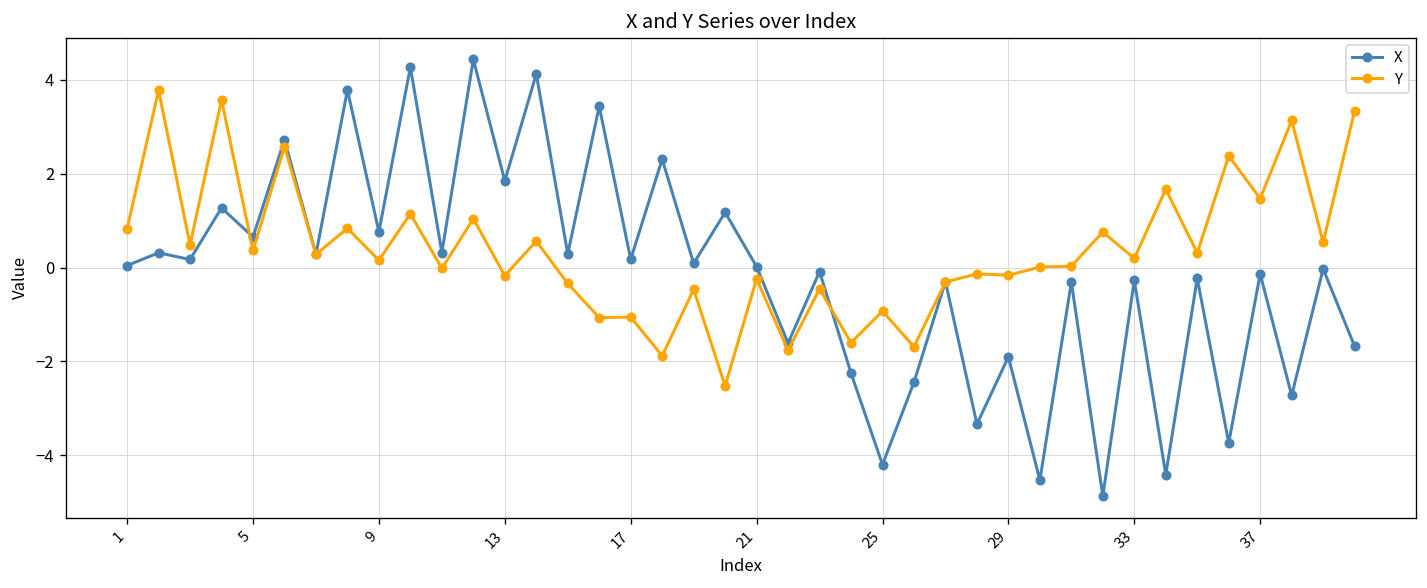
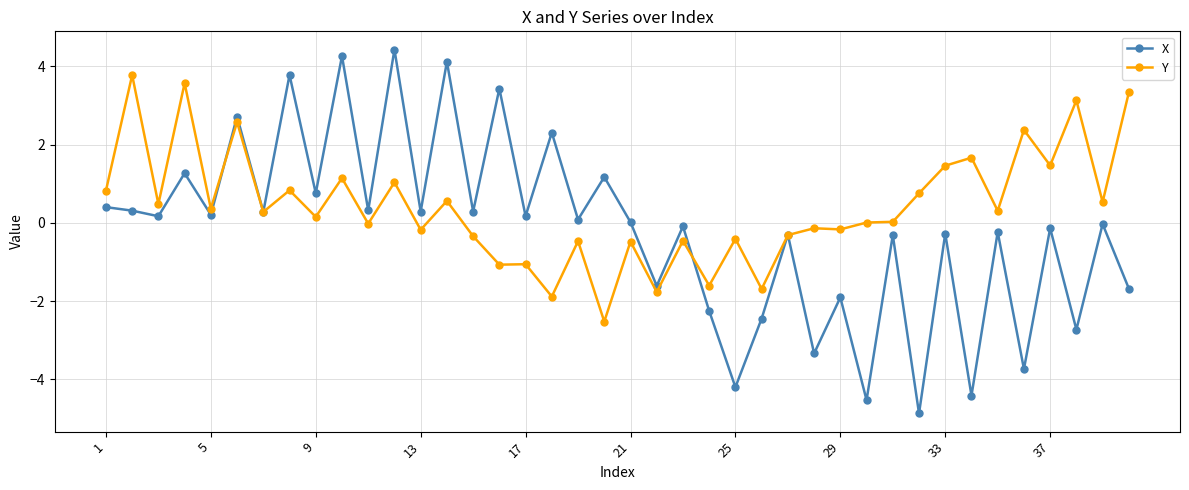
X, 1: 0.0 -> 0.4
X, 5: 0.7 -> 0.2
X, 13: 1.8 -> 0.3
Y, 21: -0.2 -> -0.5
Y, 25: -0.9 -> -0.4
Y, 33: 0.2 -> 1.5
